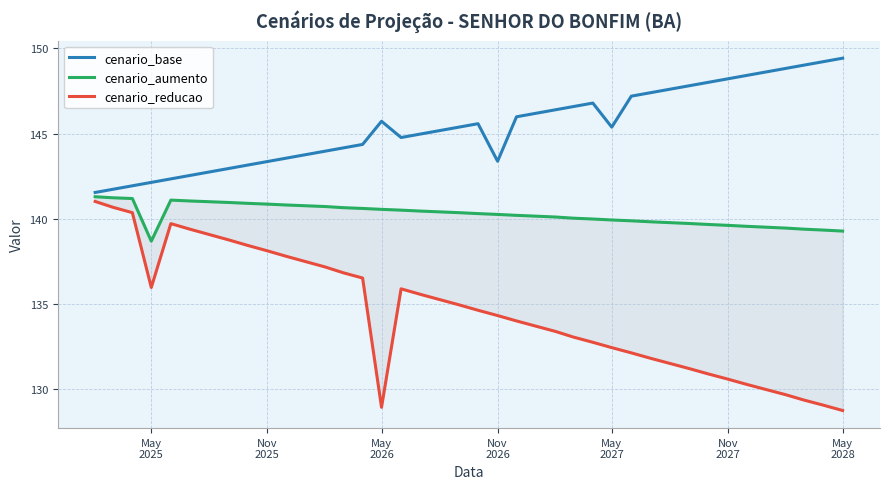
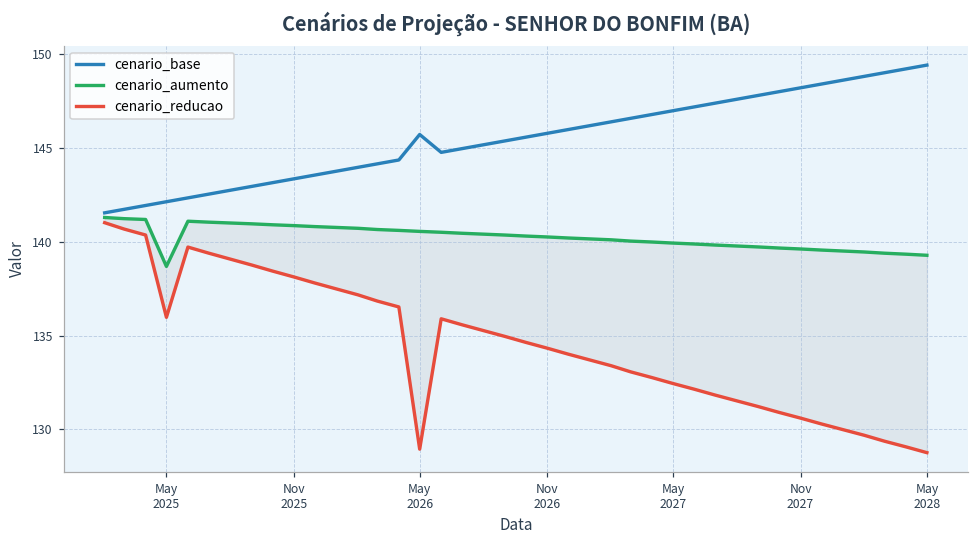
cenario_base, Nov 2026: 143.4 -> 145.8
cenario_base, May 2027: 145.4 -> 147.0
